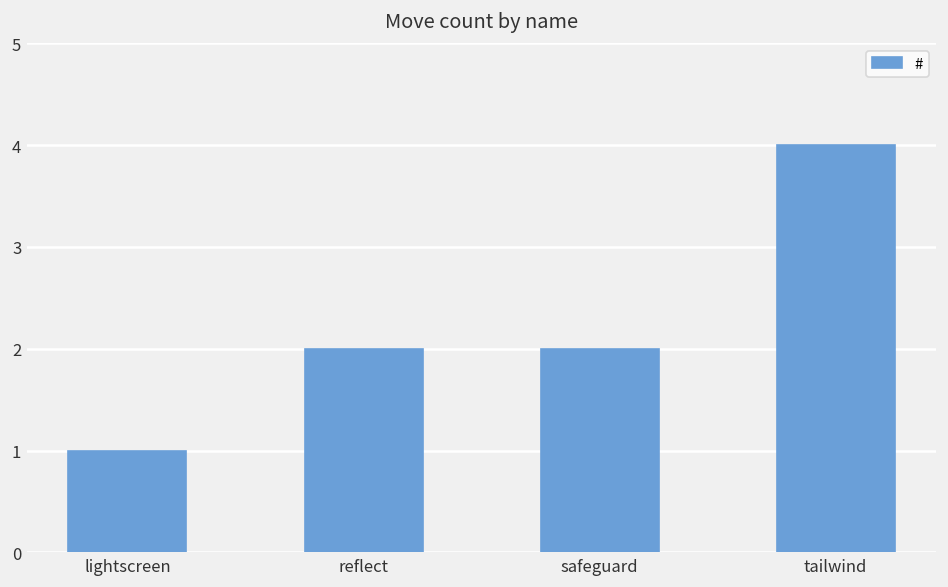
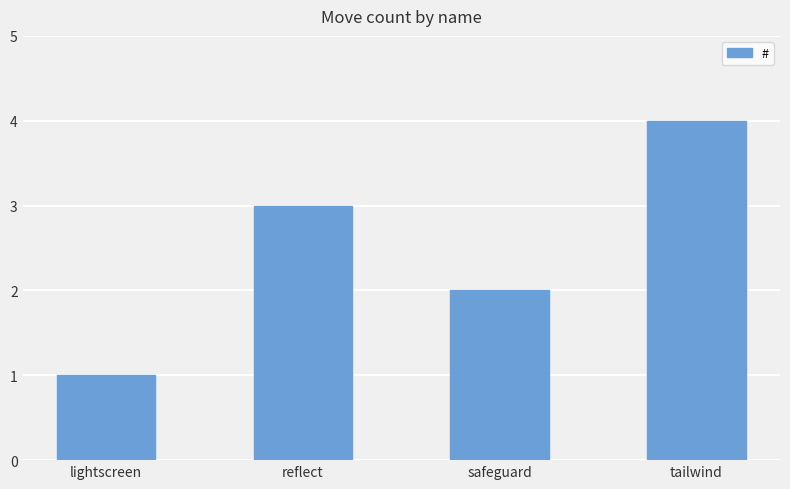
reflect: 2 -> 3
